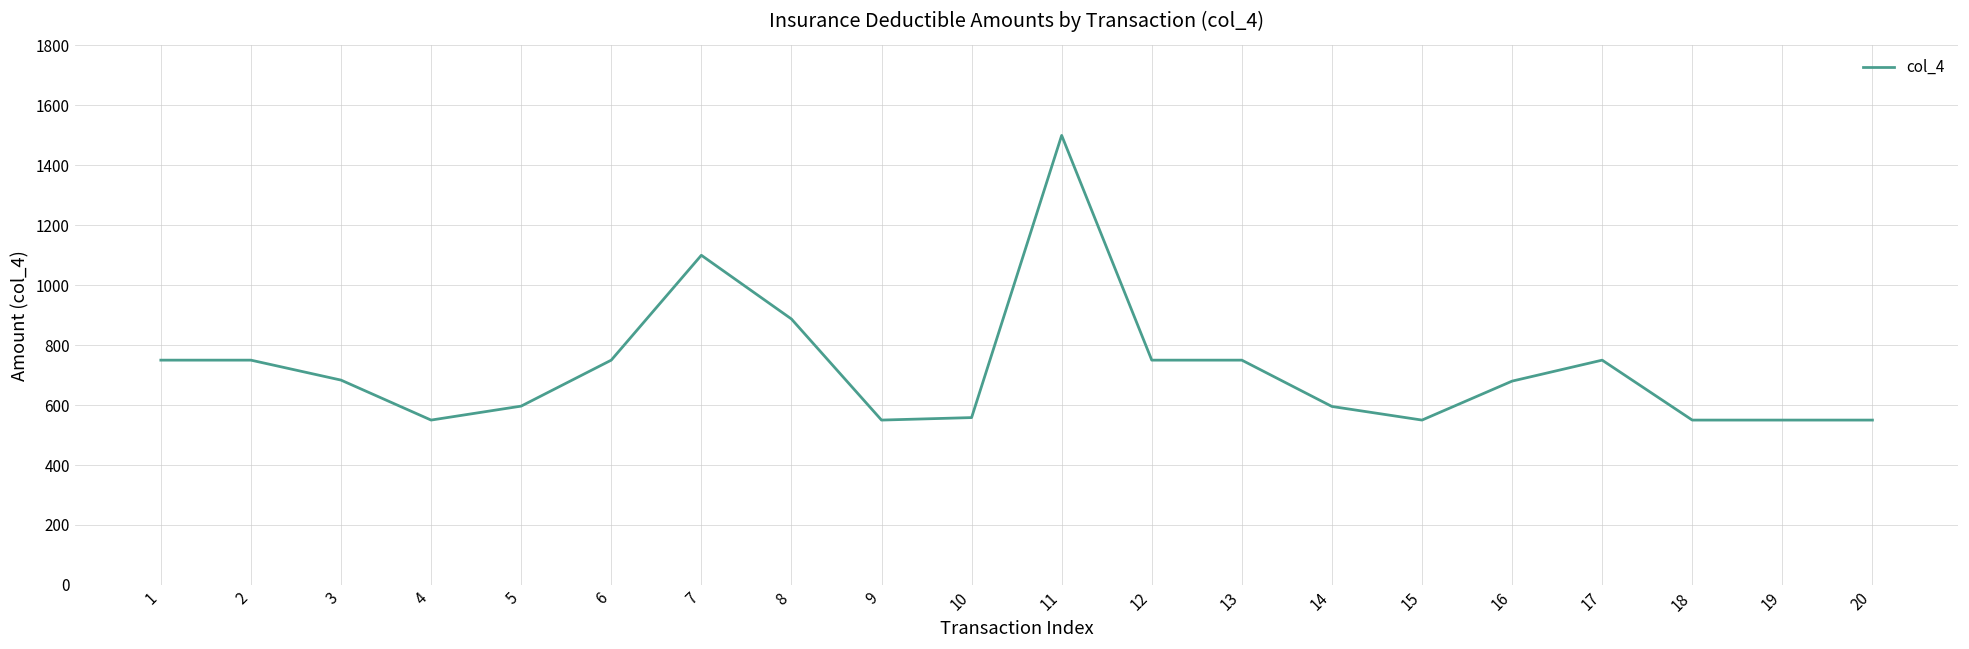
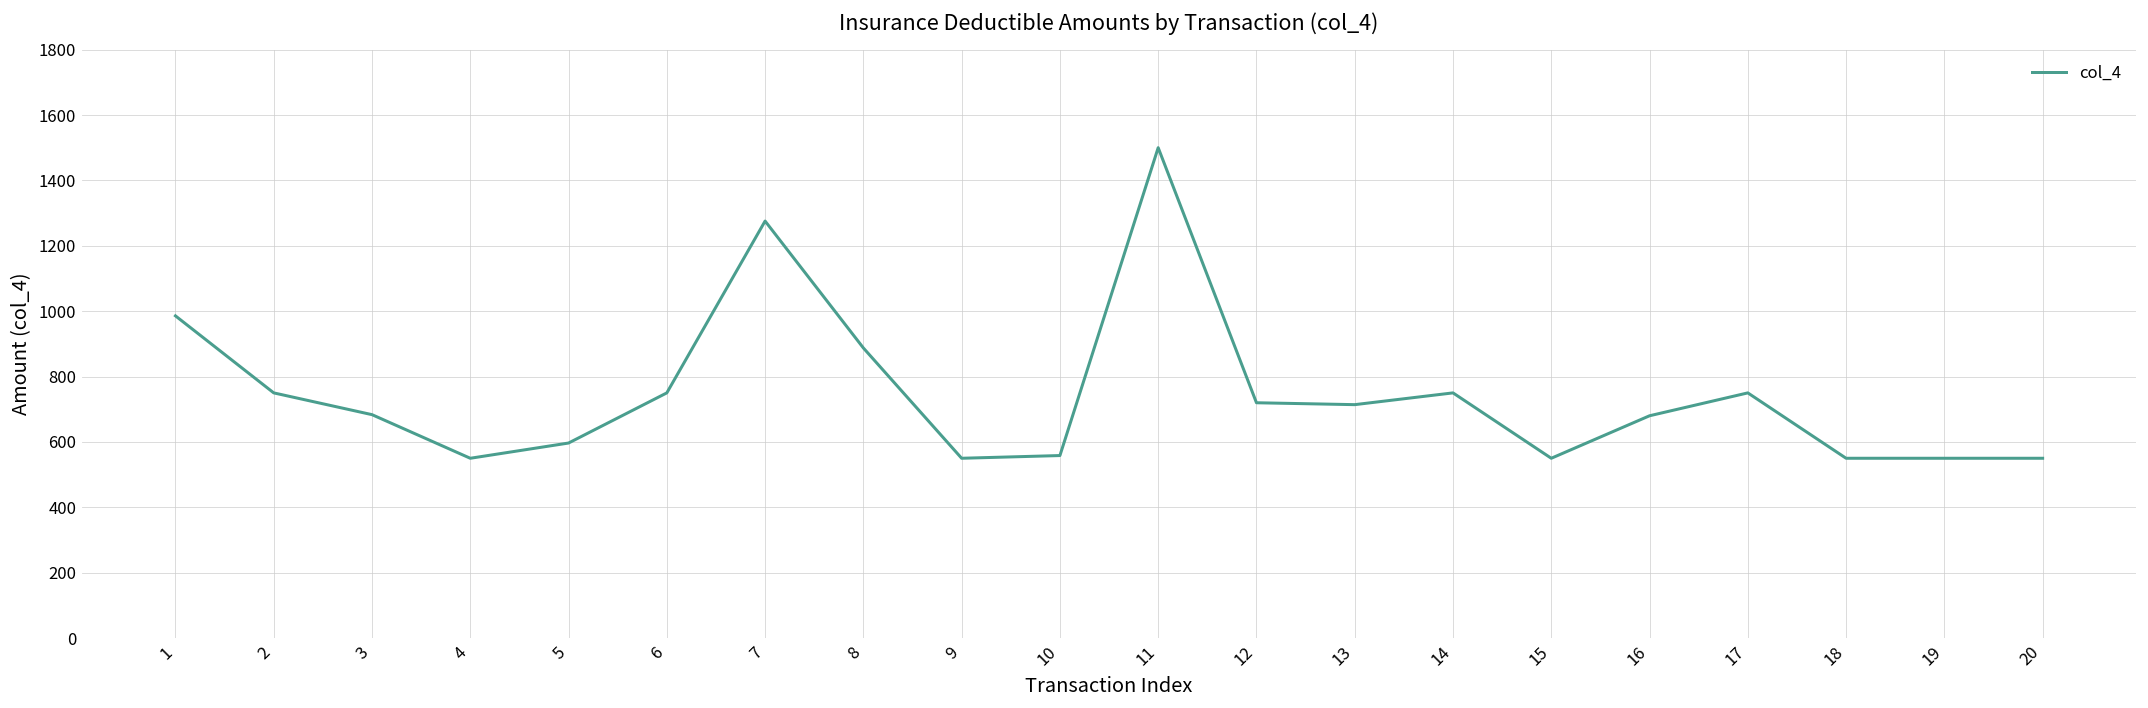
1: 750 -> 990
7: 1100 -> 1280
12: 750 -> 720
13: 750 -> 710
14: 600 -> 750
